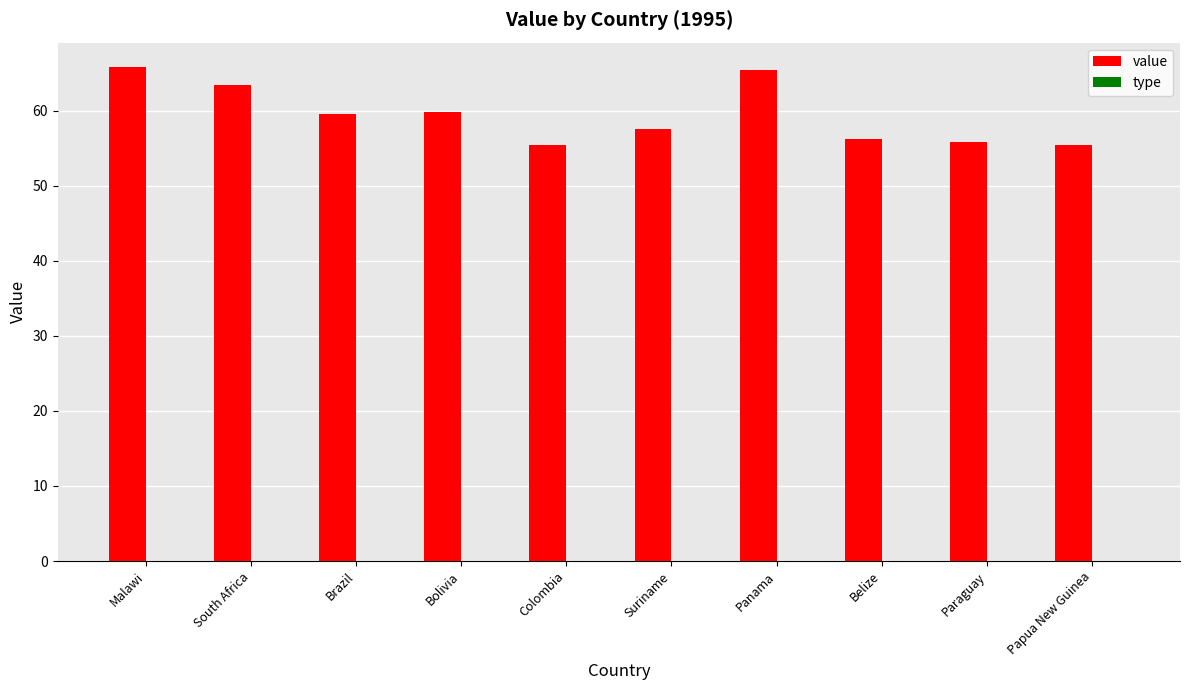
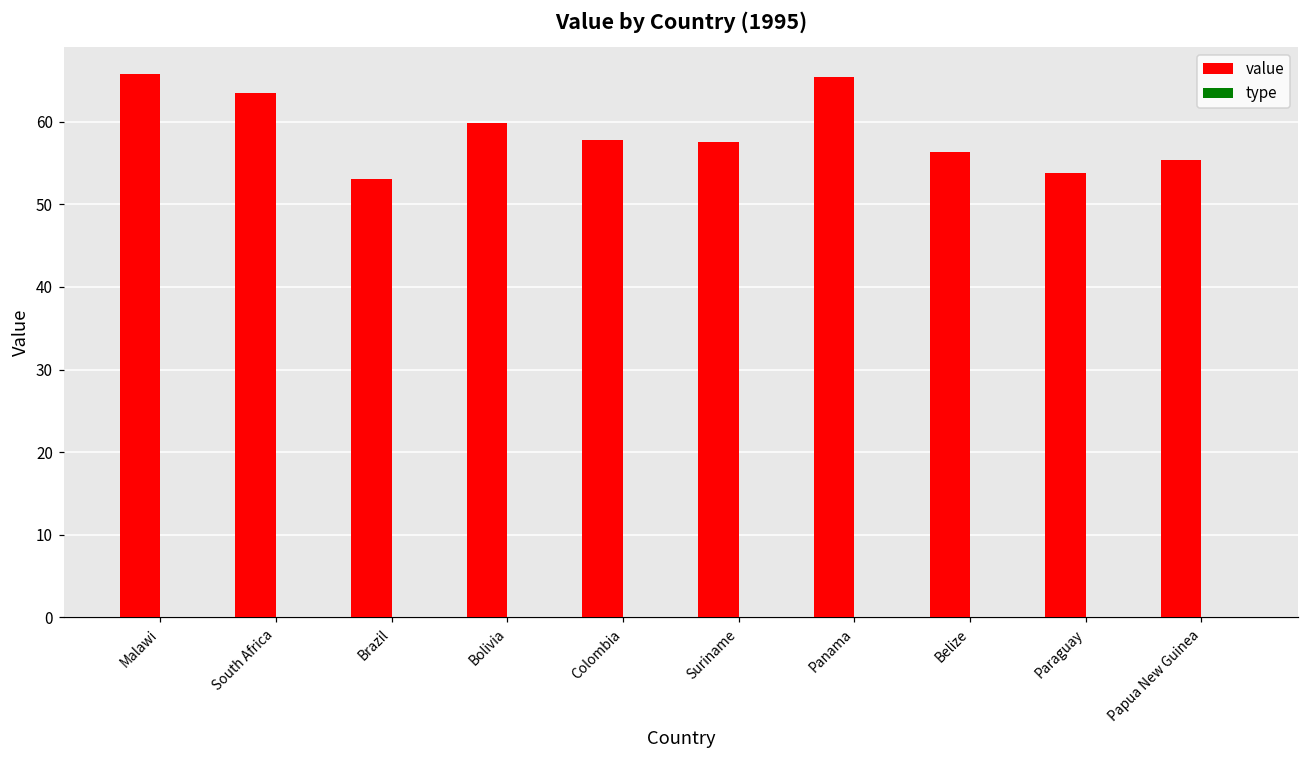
value, Brazil: 60 -> 53
value, Colombia: 55 -> 58
value, Paraguay: 56 -> 54
